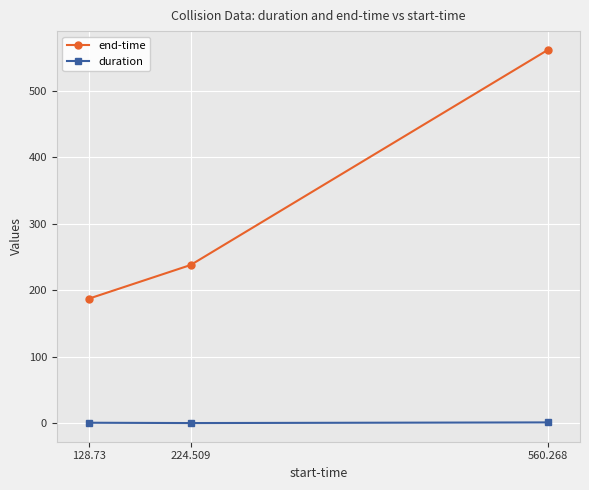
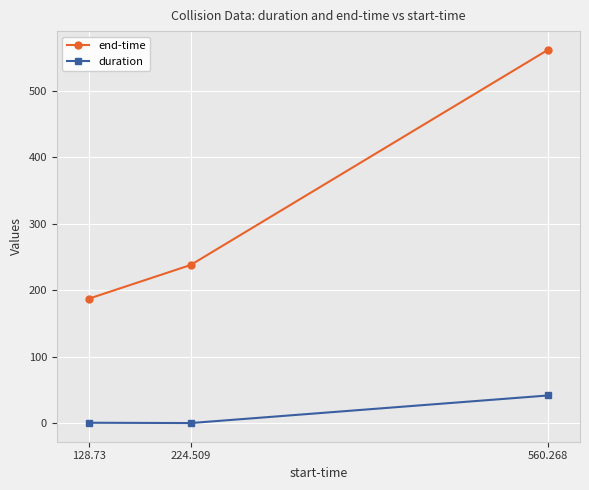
duration, 560.268: 0 -> 40
